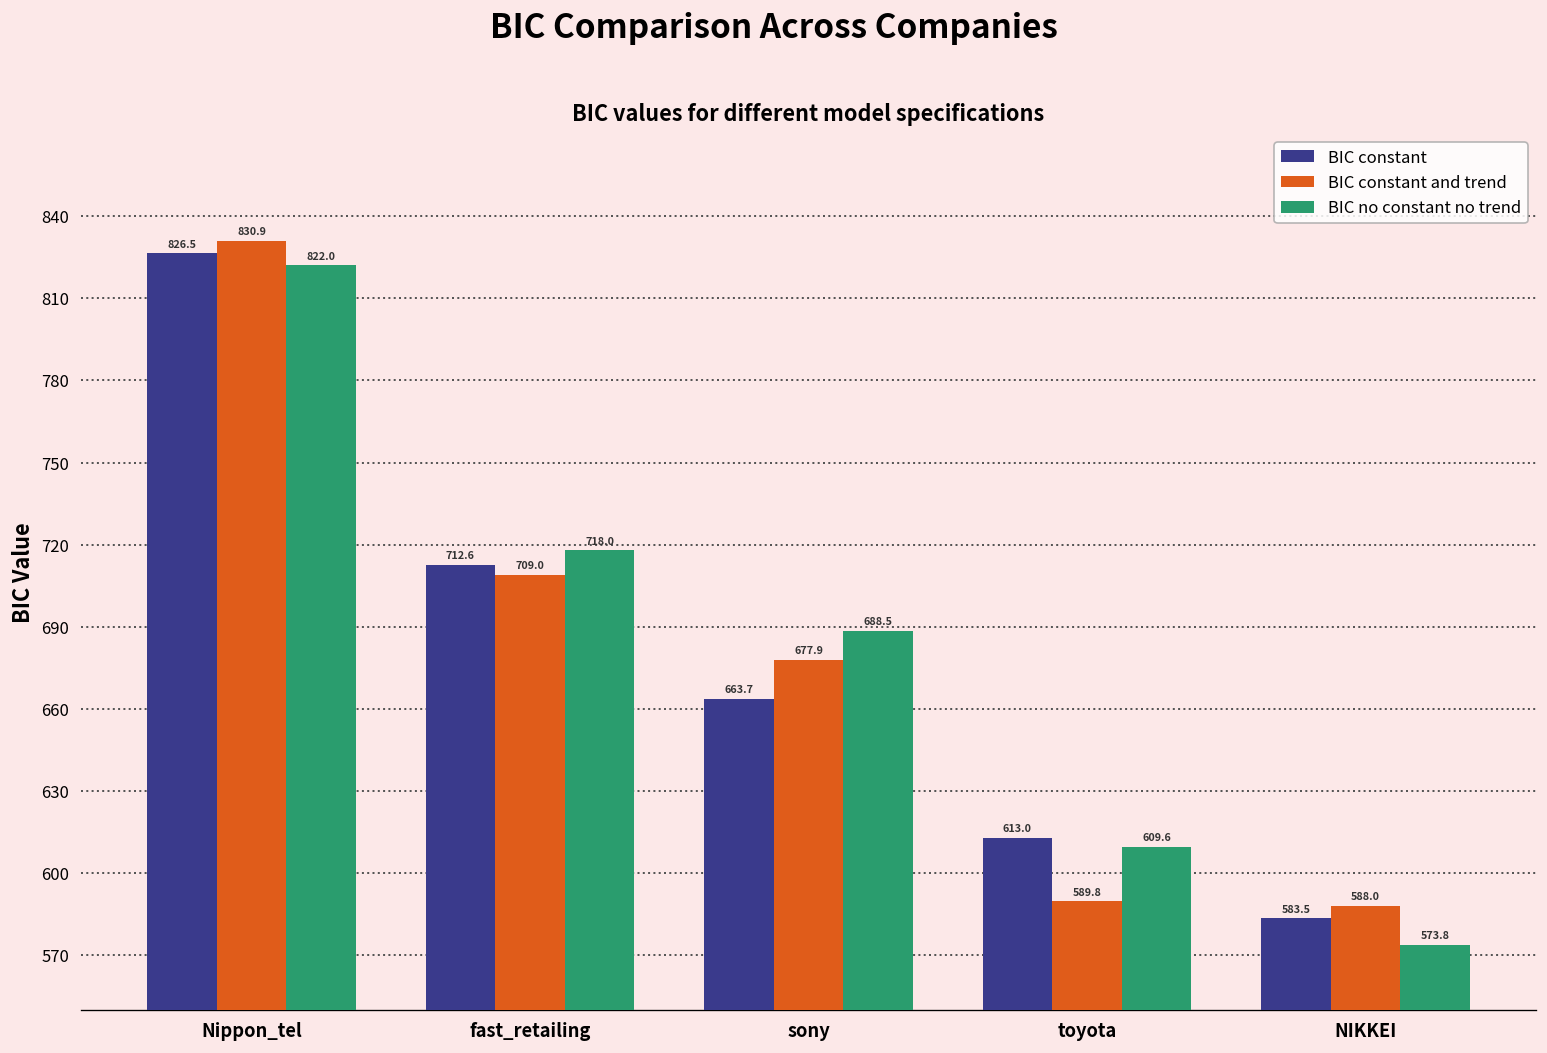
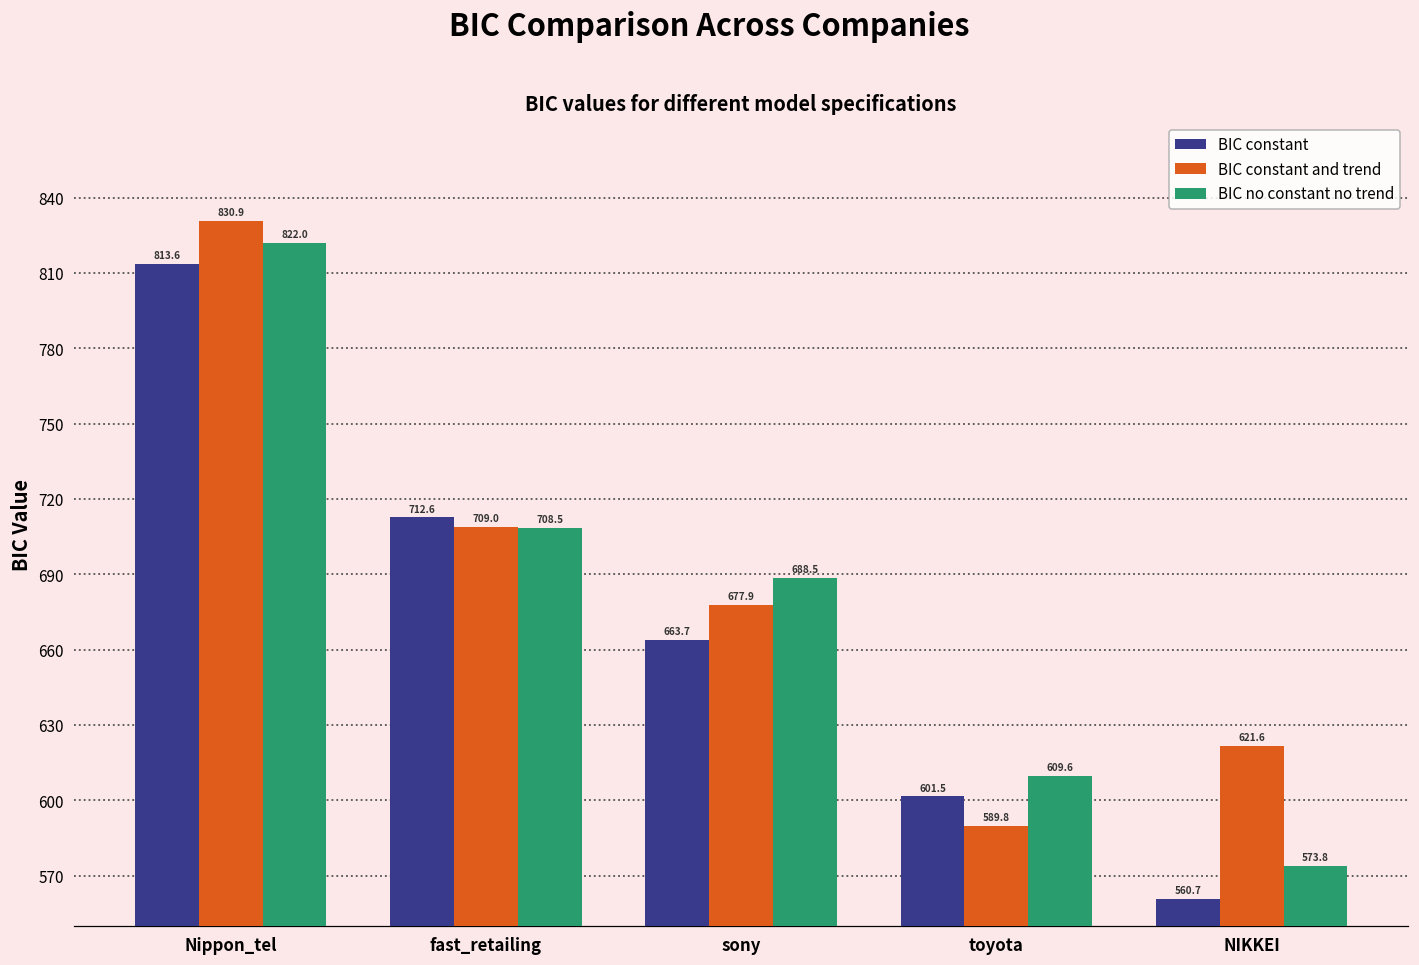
BIC constant, Nippon_tel: 826.5 -> 813.6
BIC no constant no trend, fast_retailing: 718.0 -> 708.5
BIC constant, toyota: 613.0 -> 601.5
BIC constant, NIKKEI: 583.5 -> 560.7
BIC constant and trend, NIKKEI: 588.0 -> 621.6
